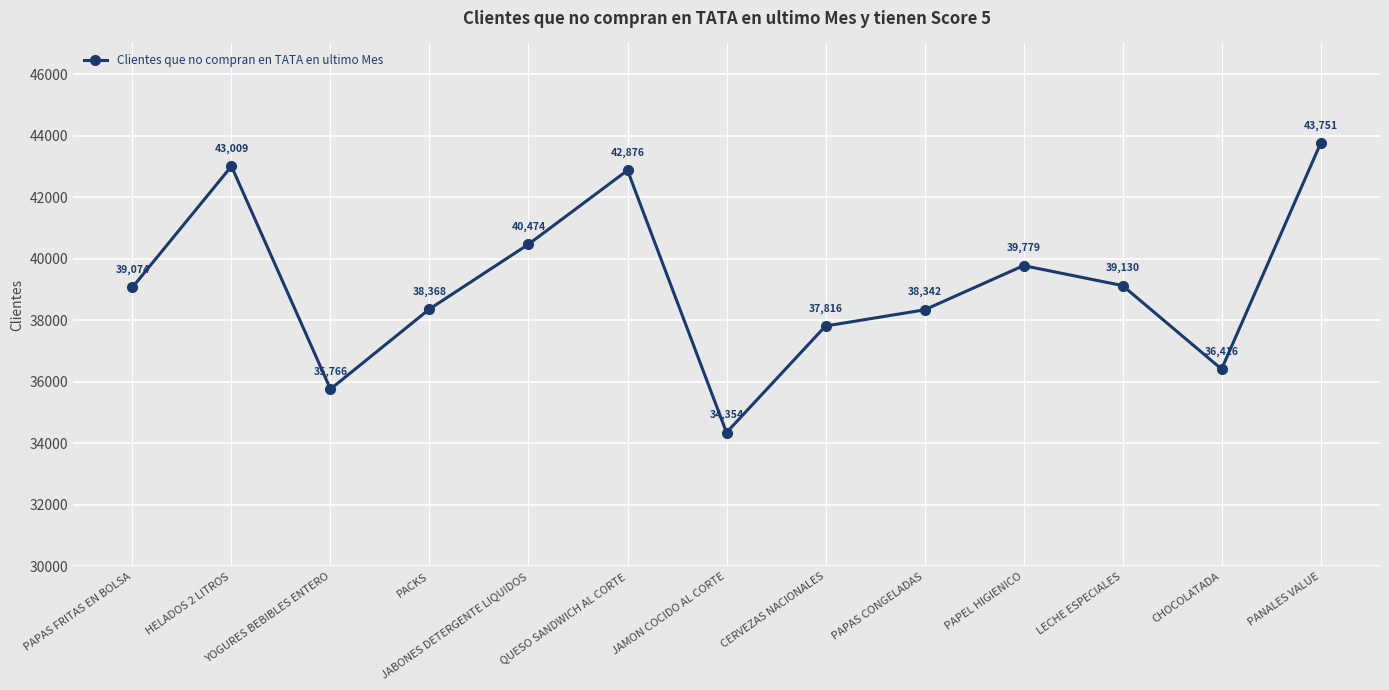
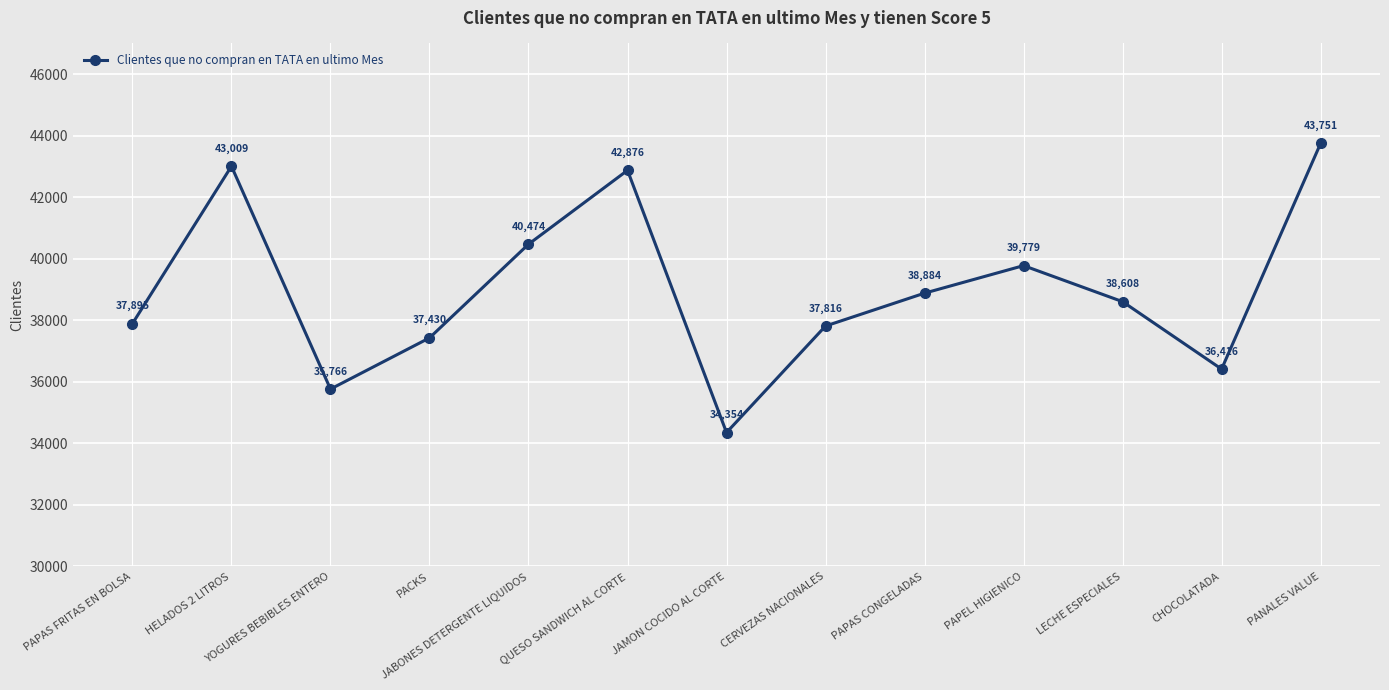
PAPAS FRITAS EN BOLSA: 39,074 -> 37,895
PACKS: 38,368 -> 37,430
PAPAS CONGELADAS: 38,342 -> 38,884
LECHE ESPECIALES: 39,130 -> 38,608
